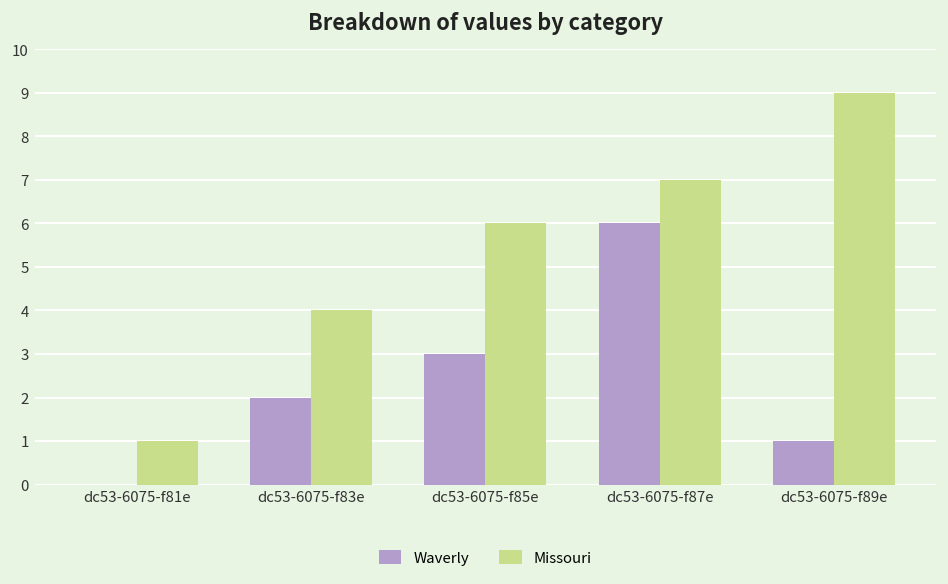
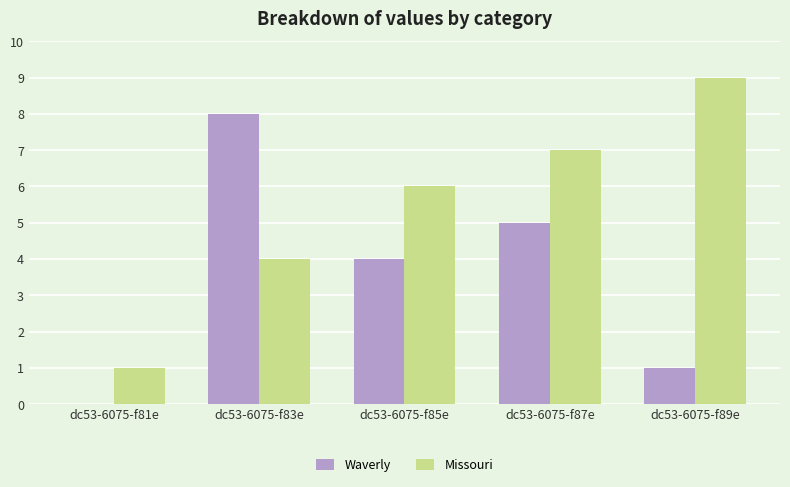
Waverly, dc53-6075-f83e: 2 -> 8
Waverly, dc53-6075-f85e: 3 -> 4
Waverly, dc53-6075-f87e: 6 -> 5
